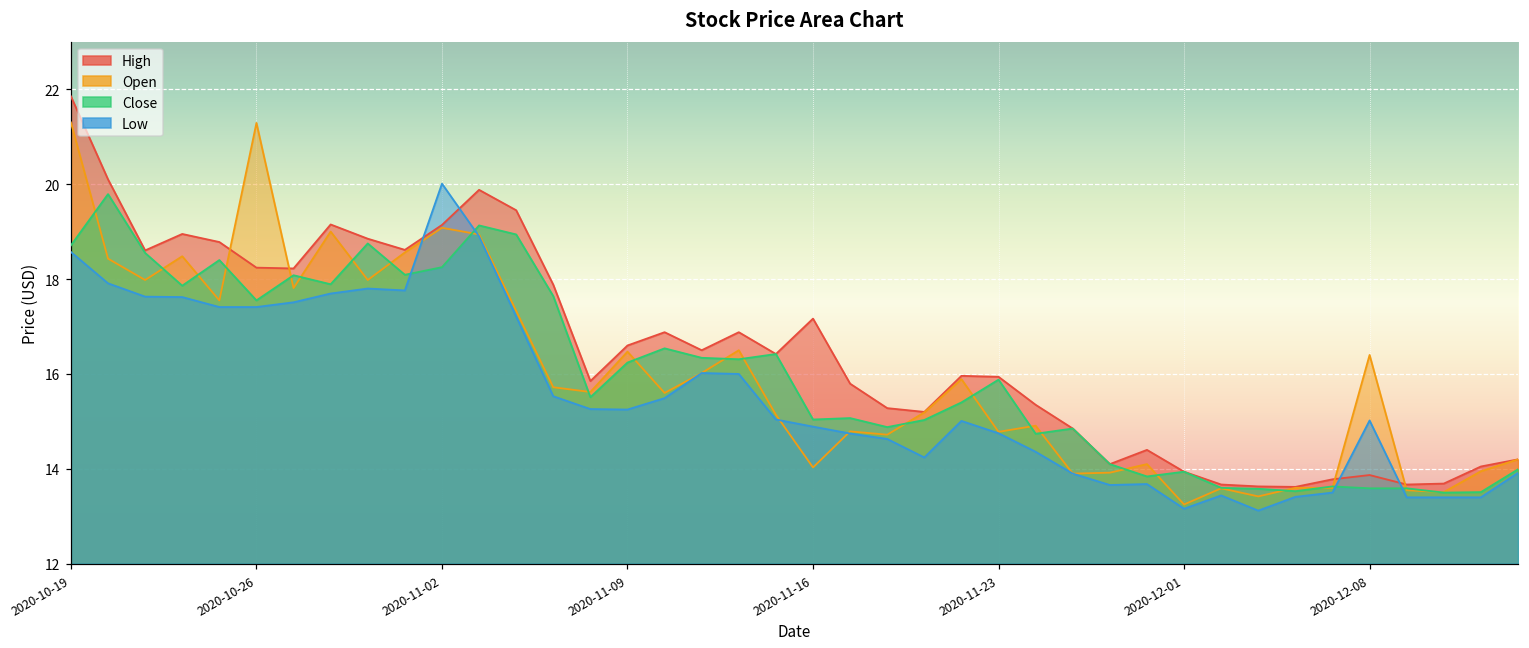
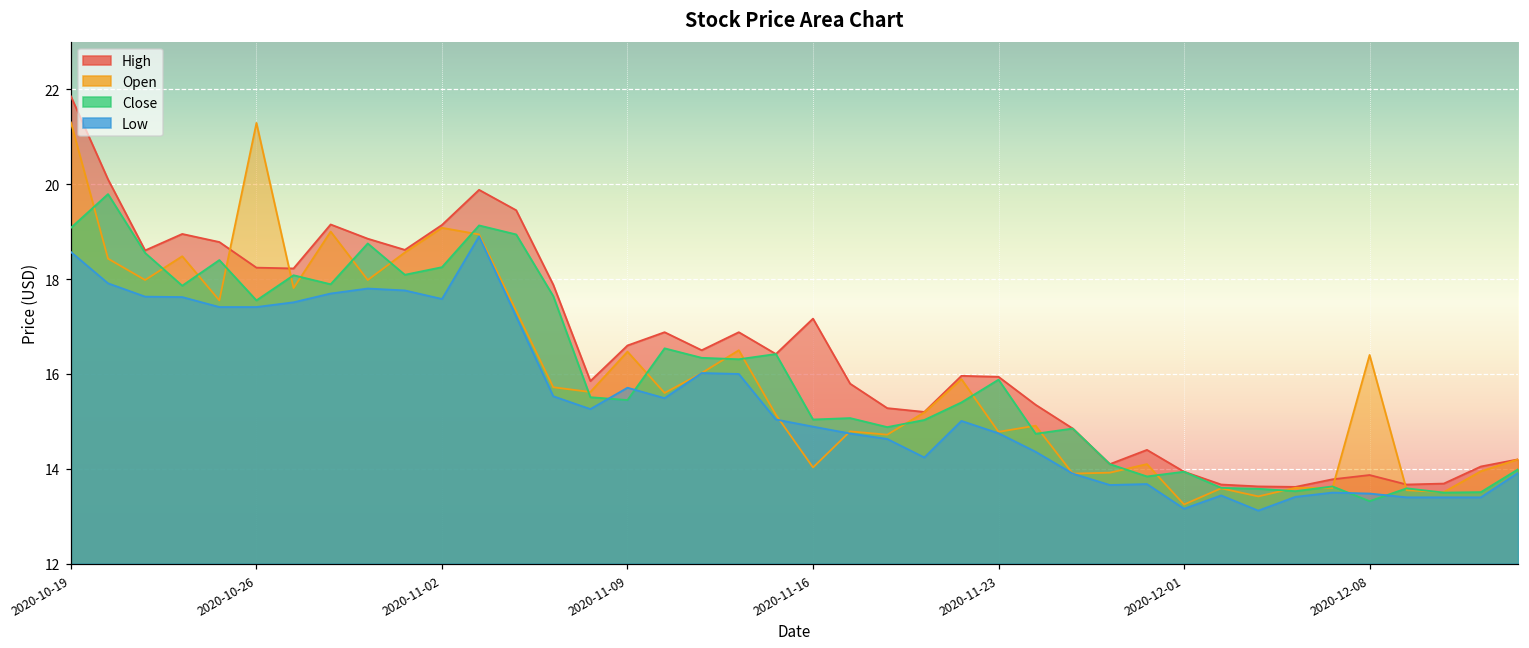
Close, 2020-10-19: 18.7 -> 19.1
Low, 2020-11-02: 20.0 -> 17.6
Close, 2020-11-09: 16.2 -> 15.5
Low, 2020-11-09: 15.3 -> 15.7
Close, 2020-12-08: 13.6 -> 13.3
Low, 2020-12-08: 15.0 -> 13.5
